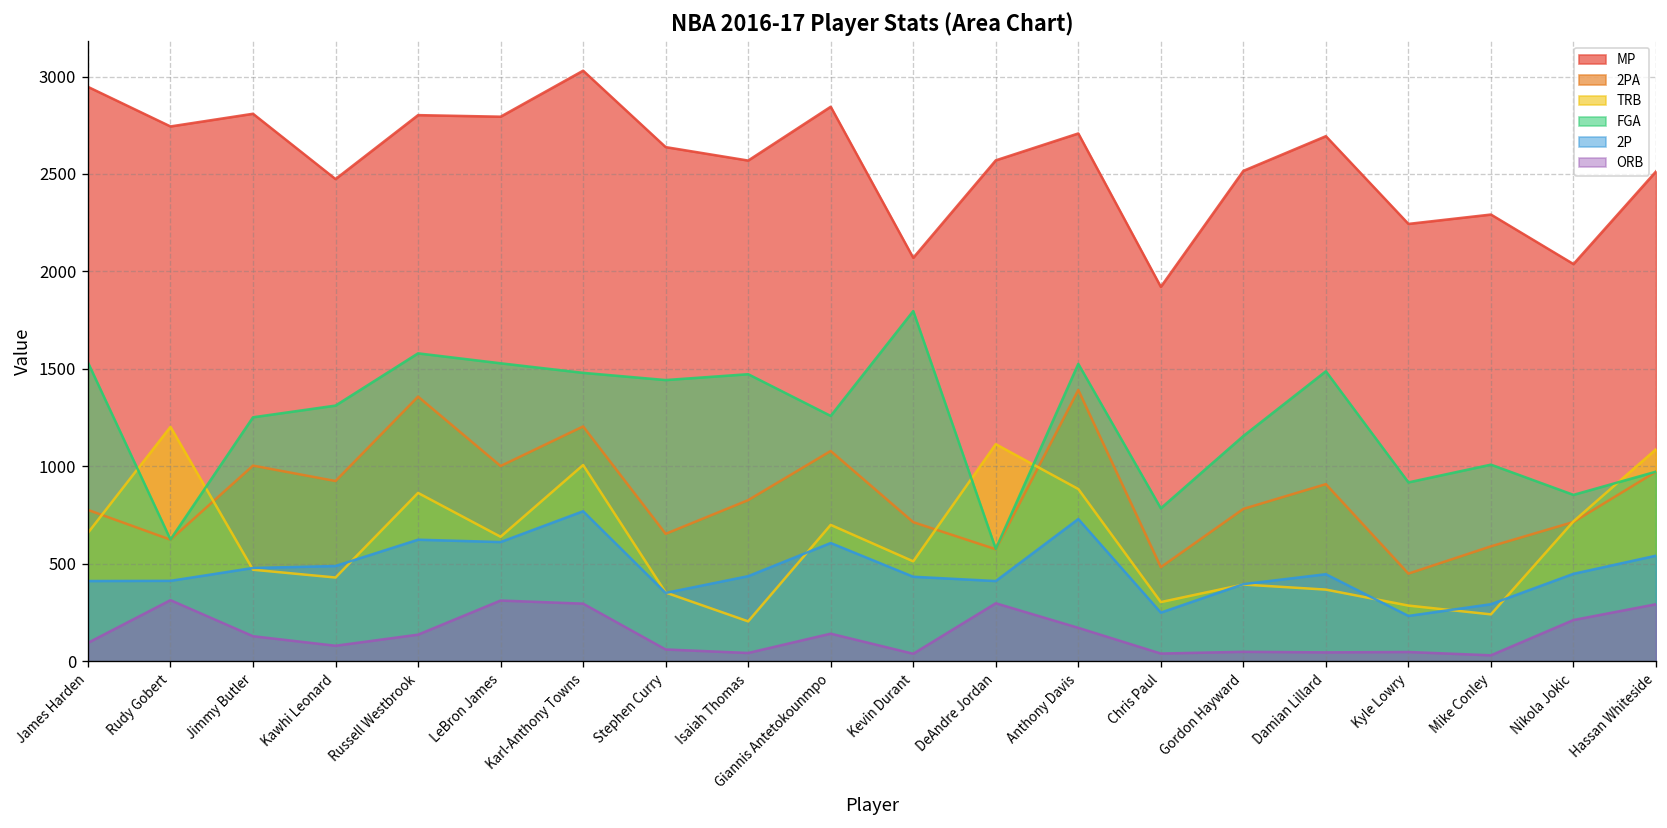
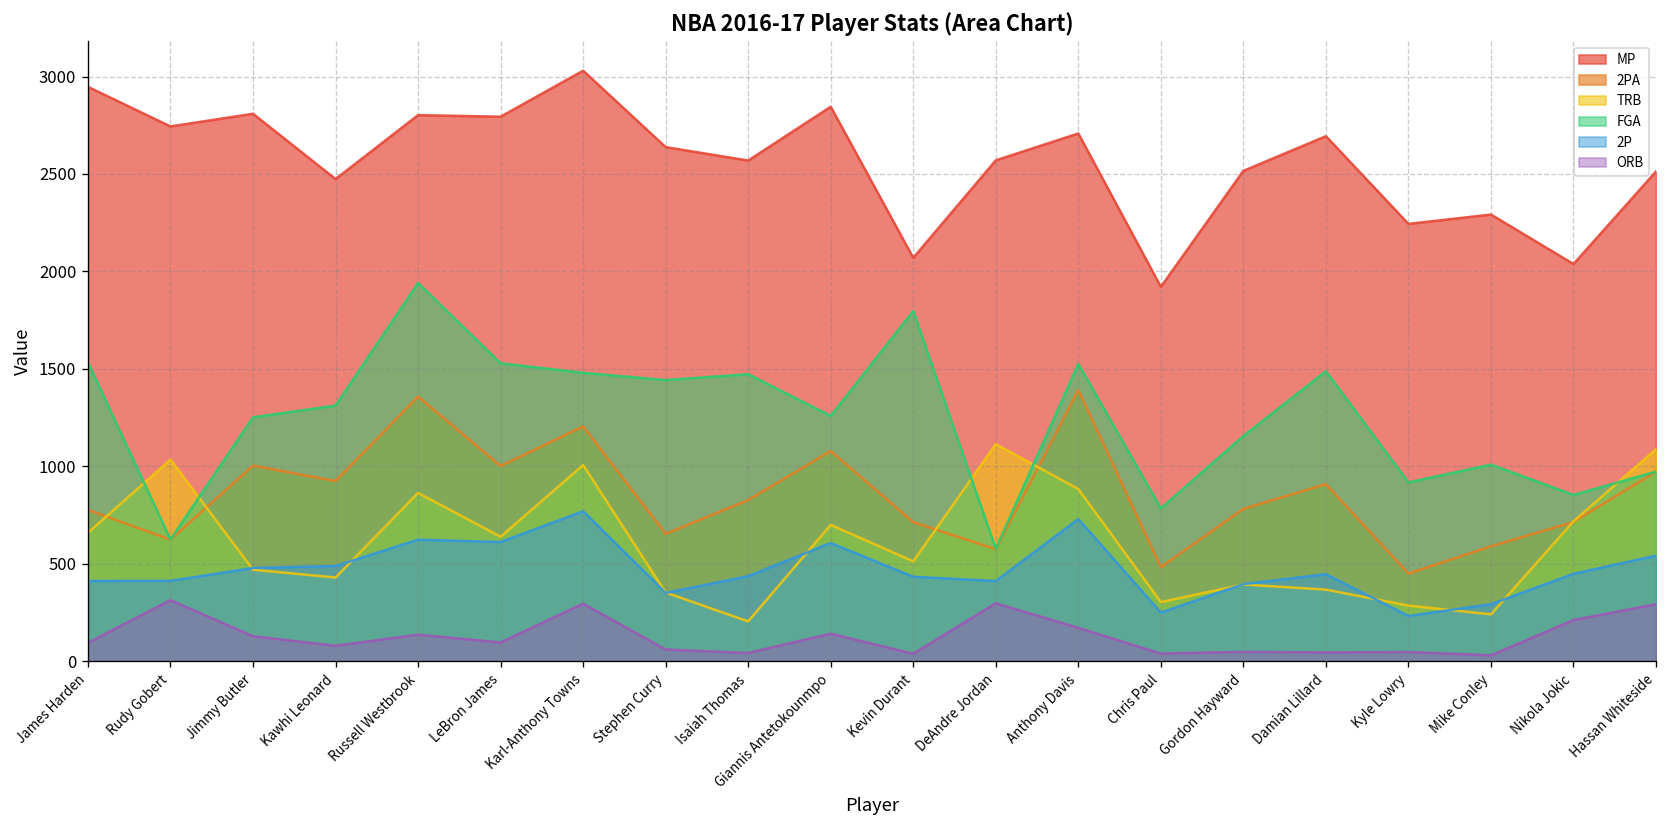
TRB, Rudy Gobert: 1200 -> 1040
FGA, Russell Westbrook: 1580 -> 1940
ORB, LeBron James: 310 -> 100
